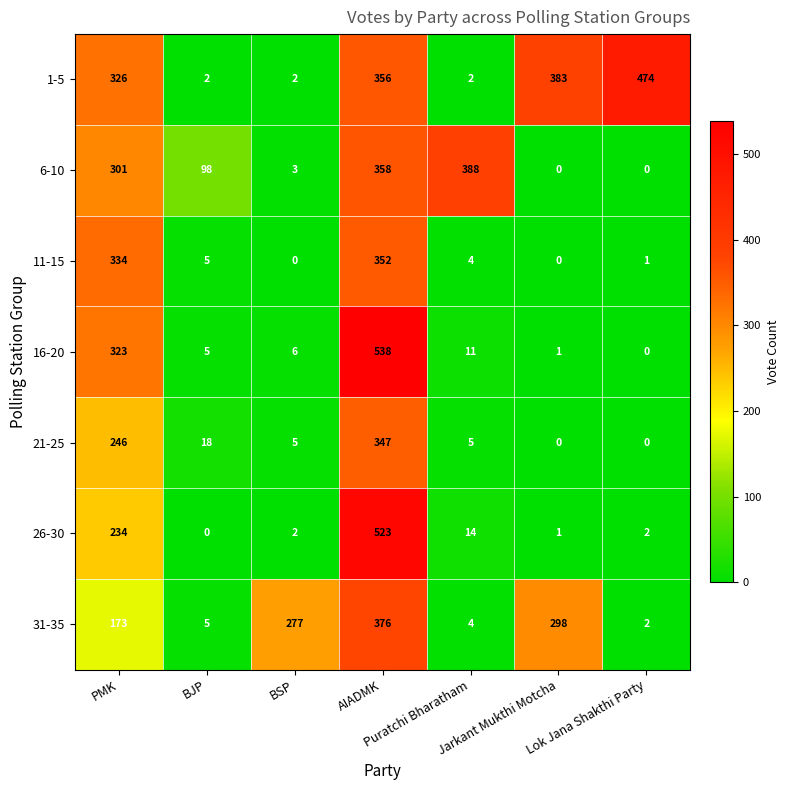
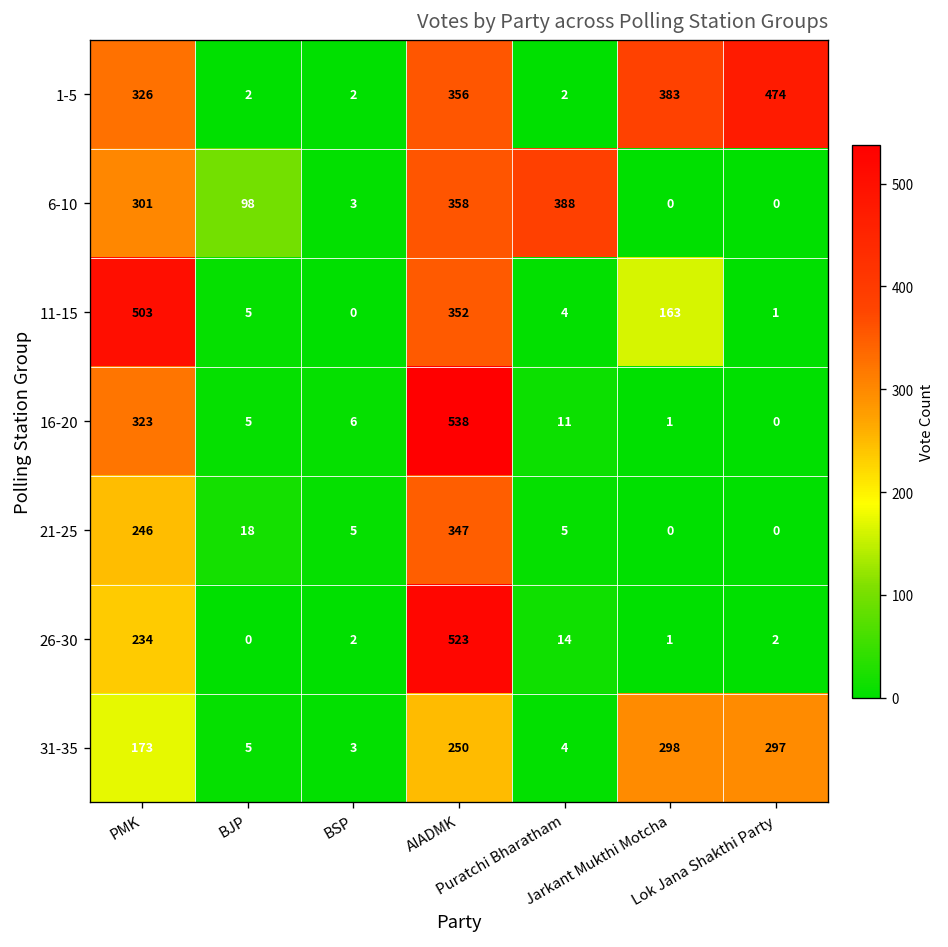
11-15, PMK: 334 -> 503
11-15, Jarkant Mukthi Motcha: 0 -> 163
31-35, BSP: 277 -> 3
31-35, AIADMK: 376 -> 250
31-35, Lok Jana Shakthi Party: 2 -> 297
